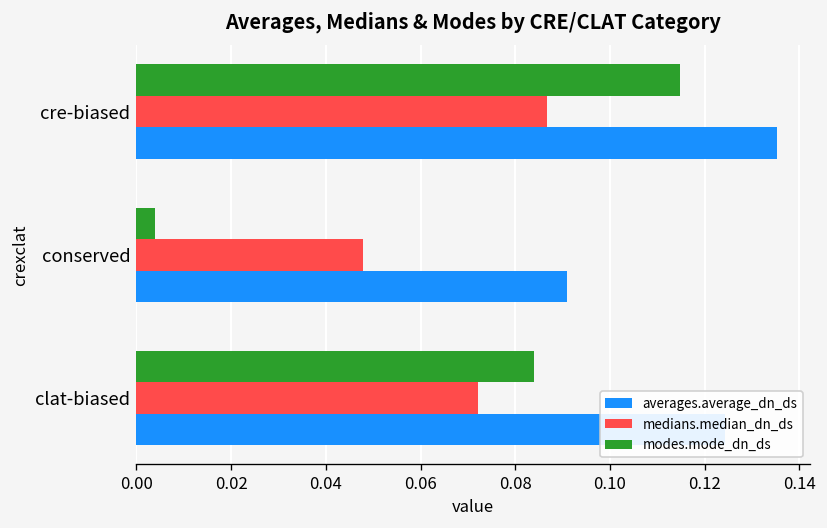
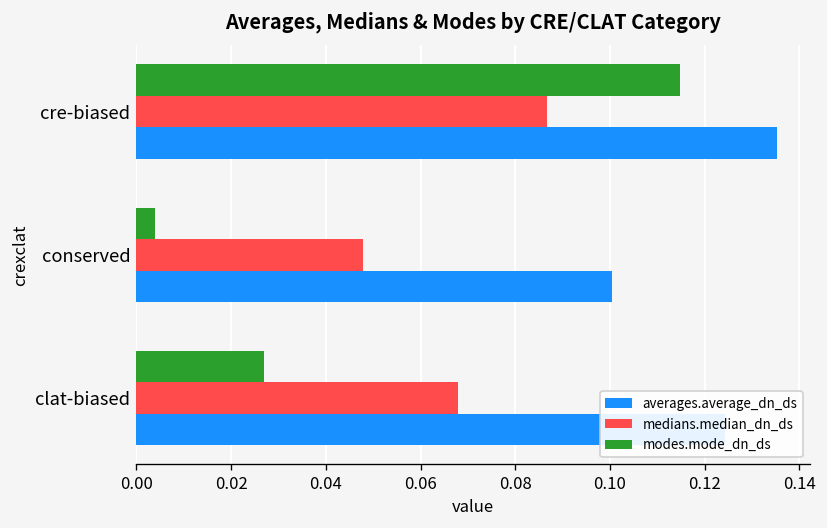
averages.average_dn_ds, conserved: 0.091 -> 0.101
modes.mode_dn_ds, clat-biased: 0.084 -> 0.027
medians.median_dn_ds, clat-biased: 0.072 -> 0.068
